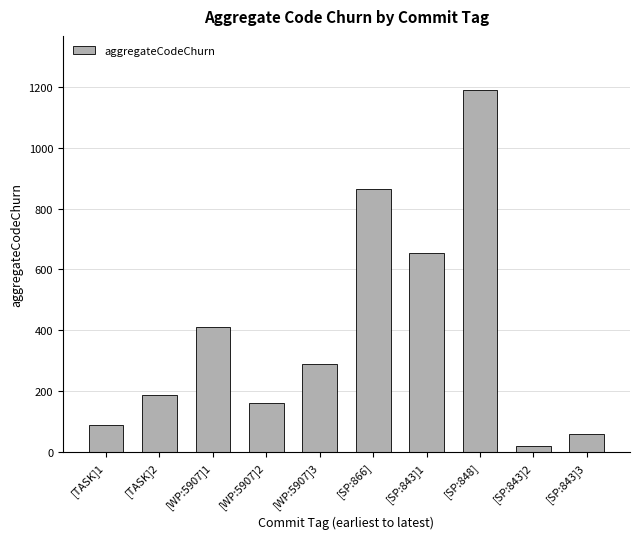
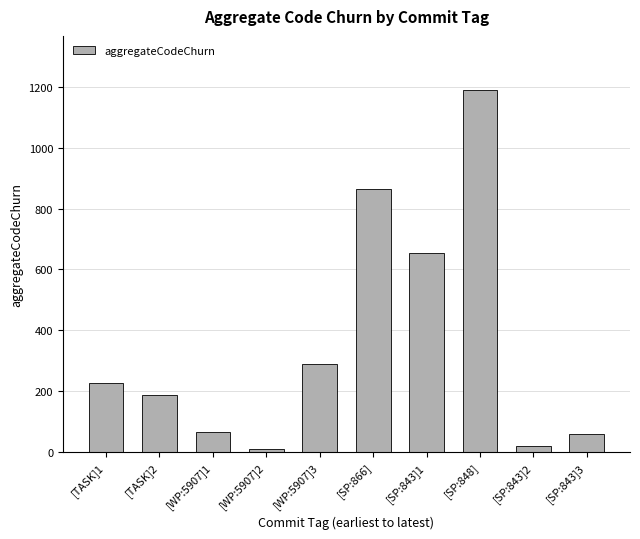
[TASK]1: 90 -> 230
[WP:5907]1: 410 -> 70
[WP:5907]2: 160 -> 10
